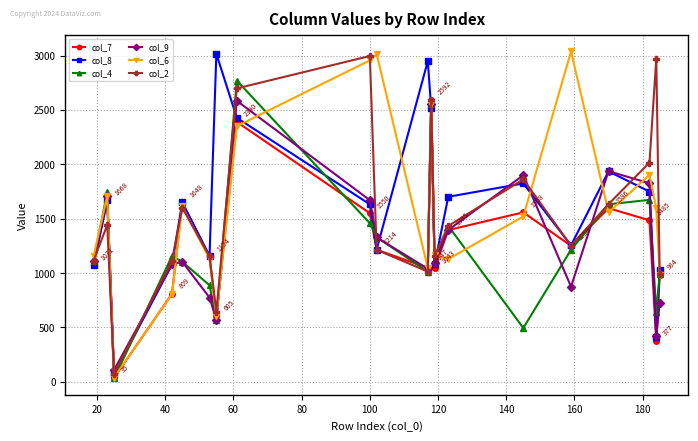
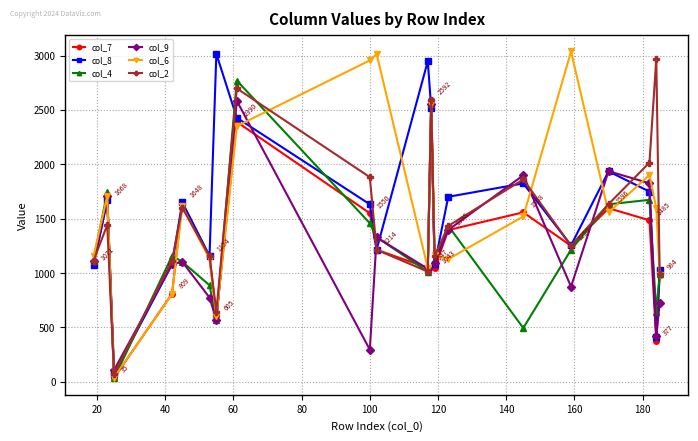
col_9, 100: 1670 -> 300
col_2, 100: 3000 -> 1880
